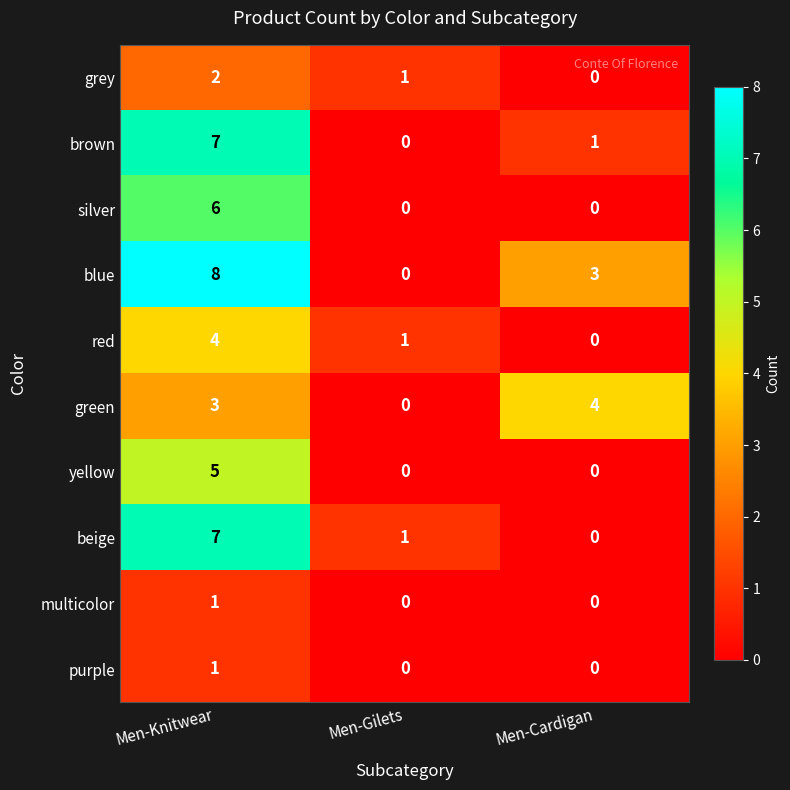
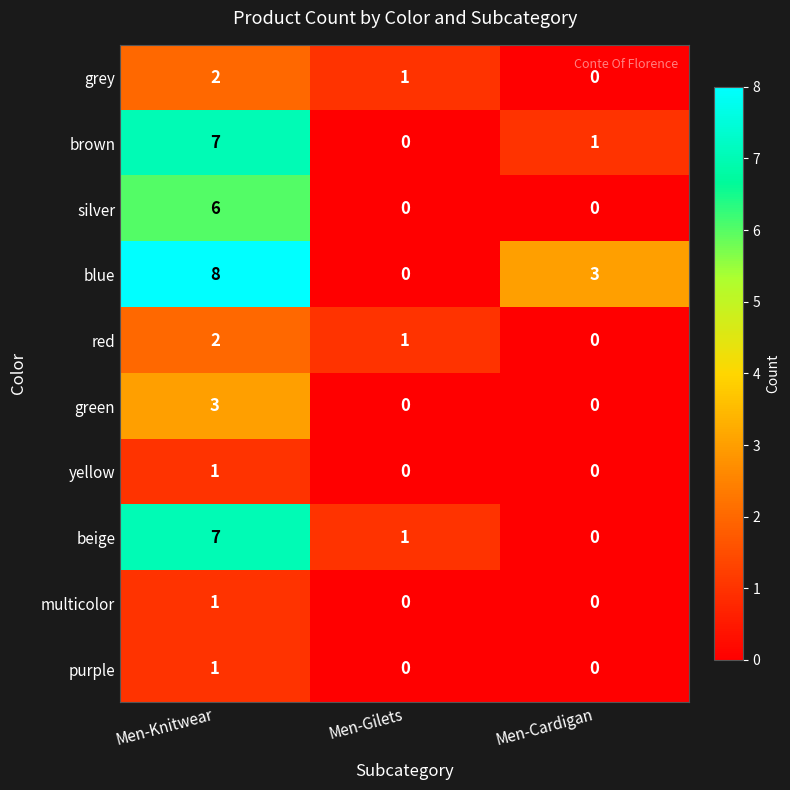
red, Men-Knitwear: 4 -> 2
green, Men-Cardigan: 4 -> 0
yellow, Men-Knitwear: 5 -> 1
